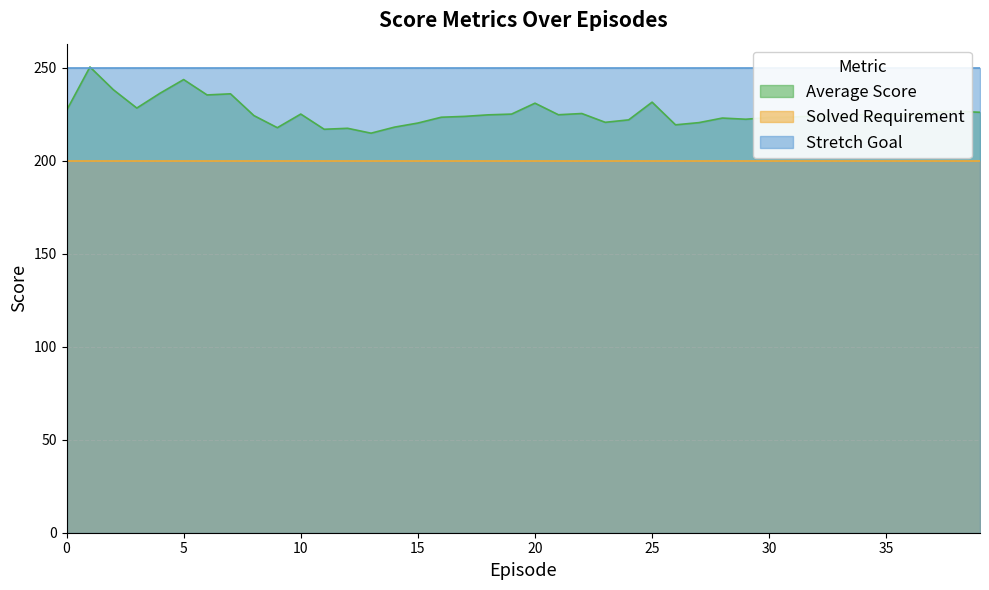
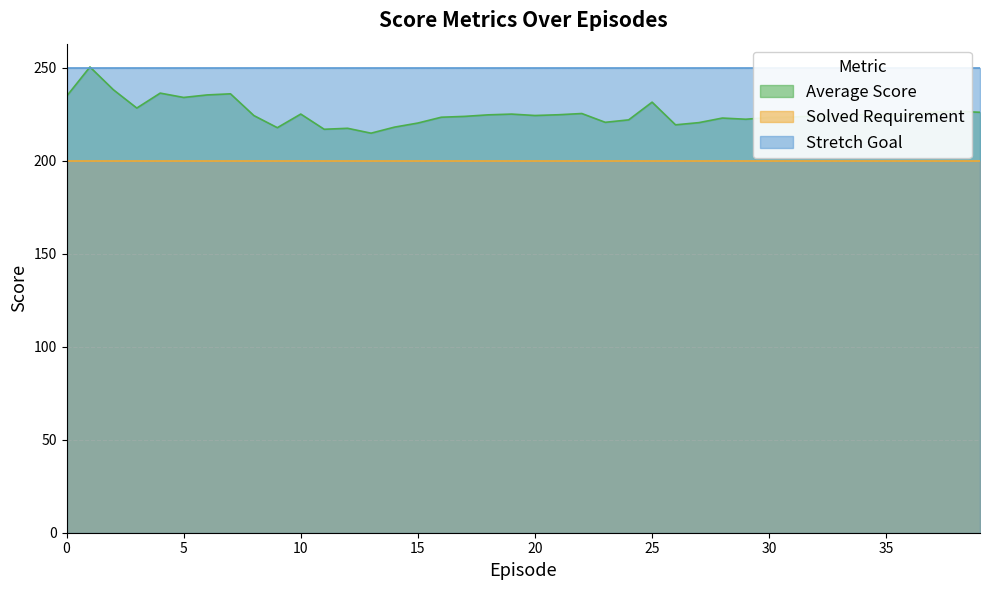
Average Score, 0: 227 -> 235
Average Score, 5: 244 -> 234
Average Score, 20: 231 -> 224
